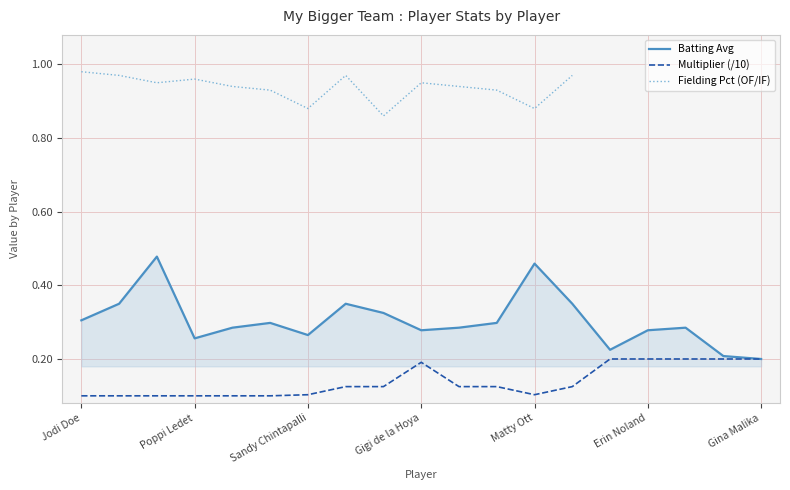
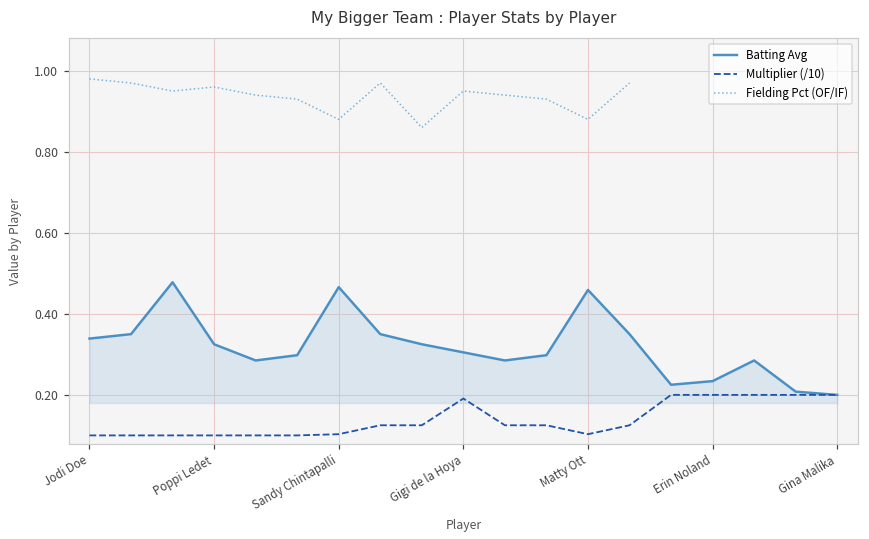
Batting Avg, Jodi Doe: 0.31 -> 0.34
Batting Avg, Poppi Ledet: 0.26 -> 0.33
Batting Avg, Sandy Chintapalli: 0.27 -> 0.47
Batting Avg, Gigi de la Hoya: 0.28 -> 0.31
Batting Avg, Erin Noland: 0.28 -> 0.23
